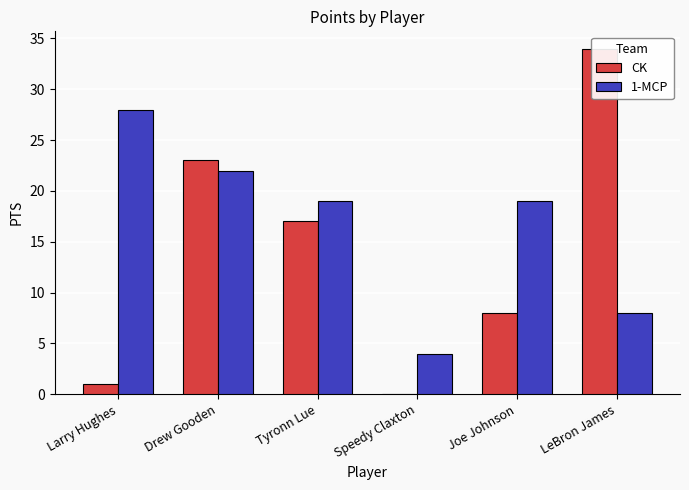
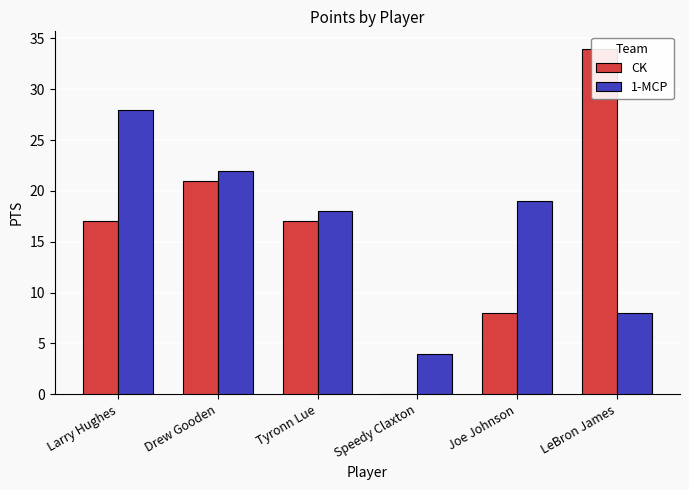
CK, Larry Hughes: 1 -> 17
CK, Drew Gooden: 23 -> 21
1-MCP, Tyronn Lue: 19 -> 18
